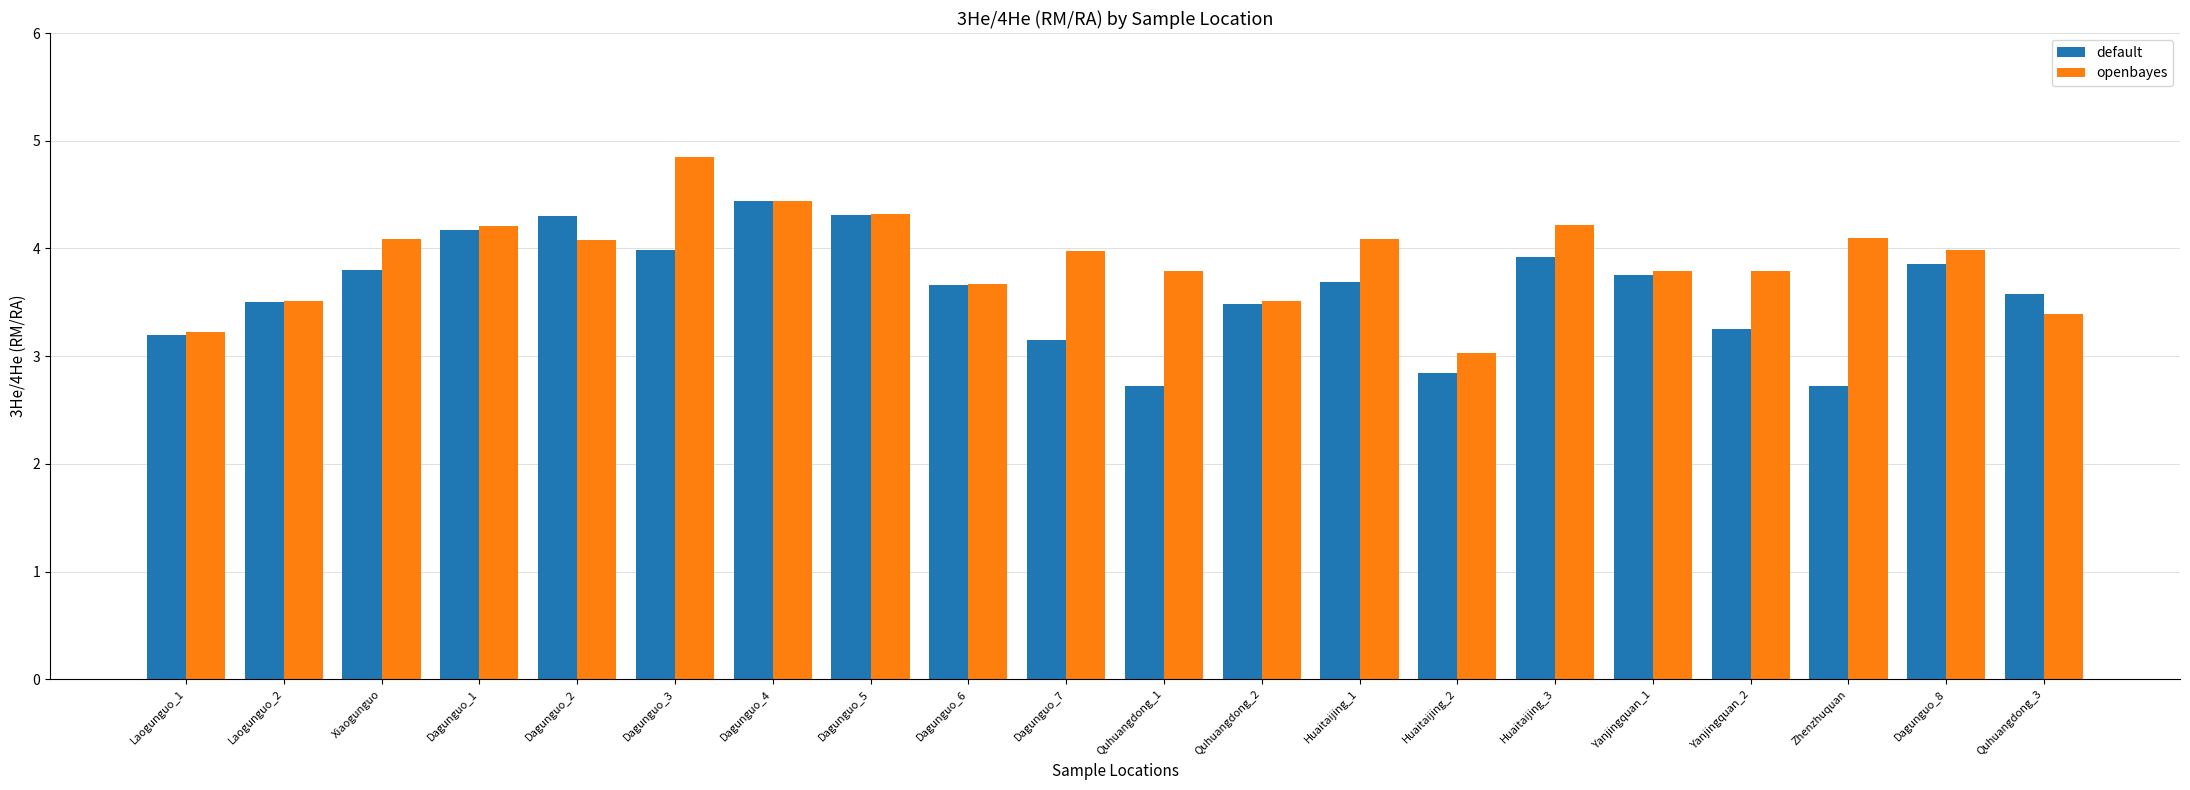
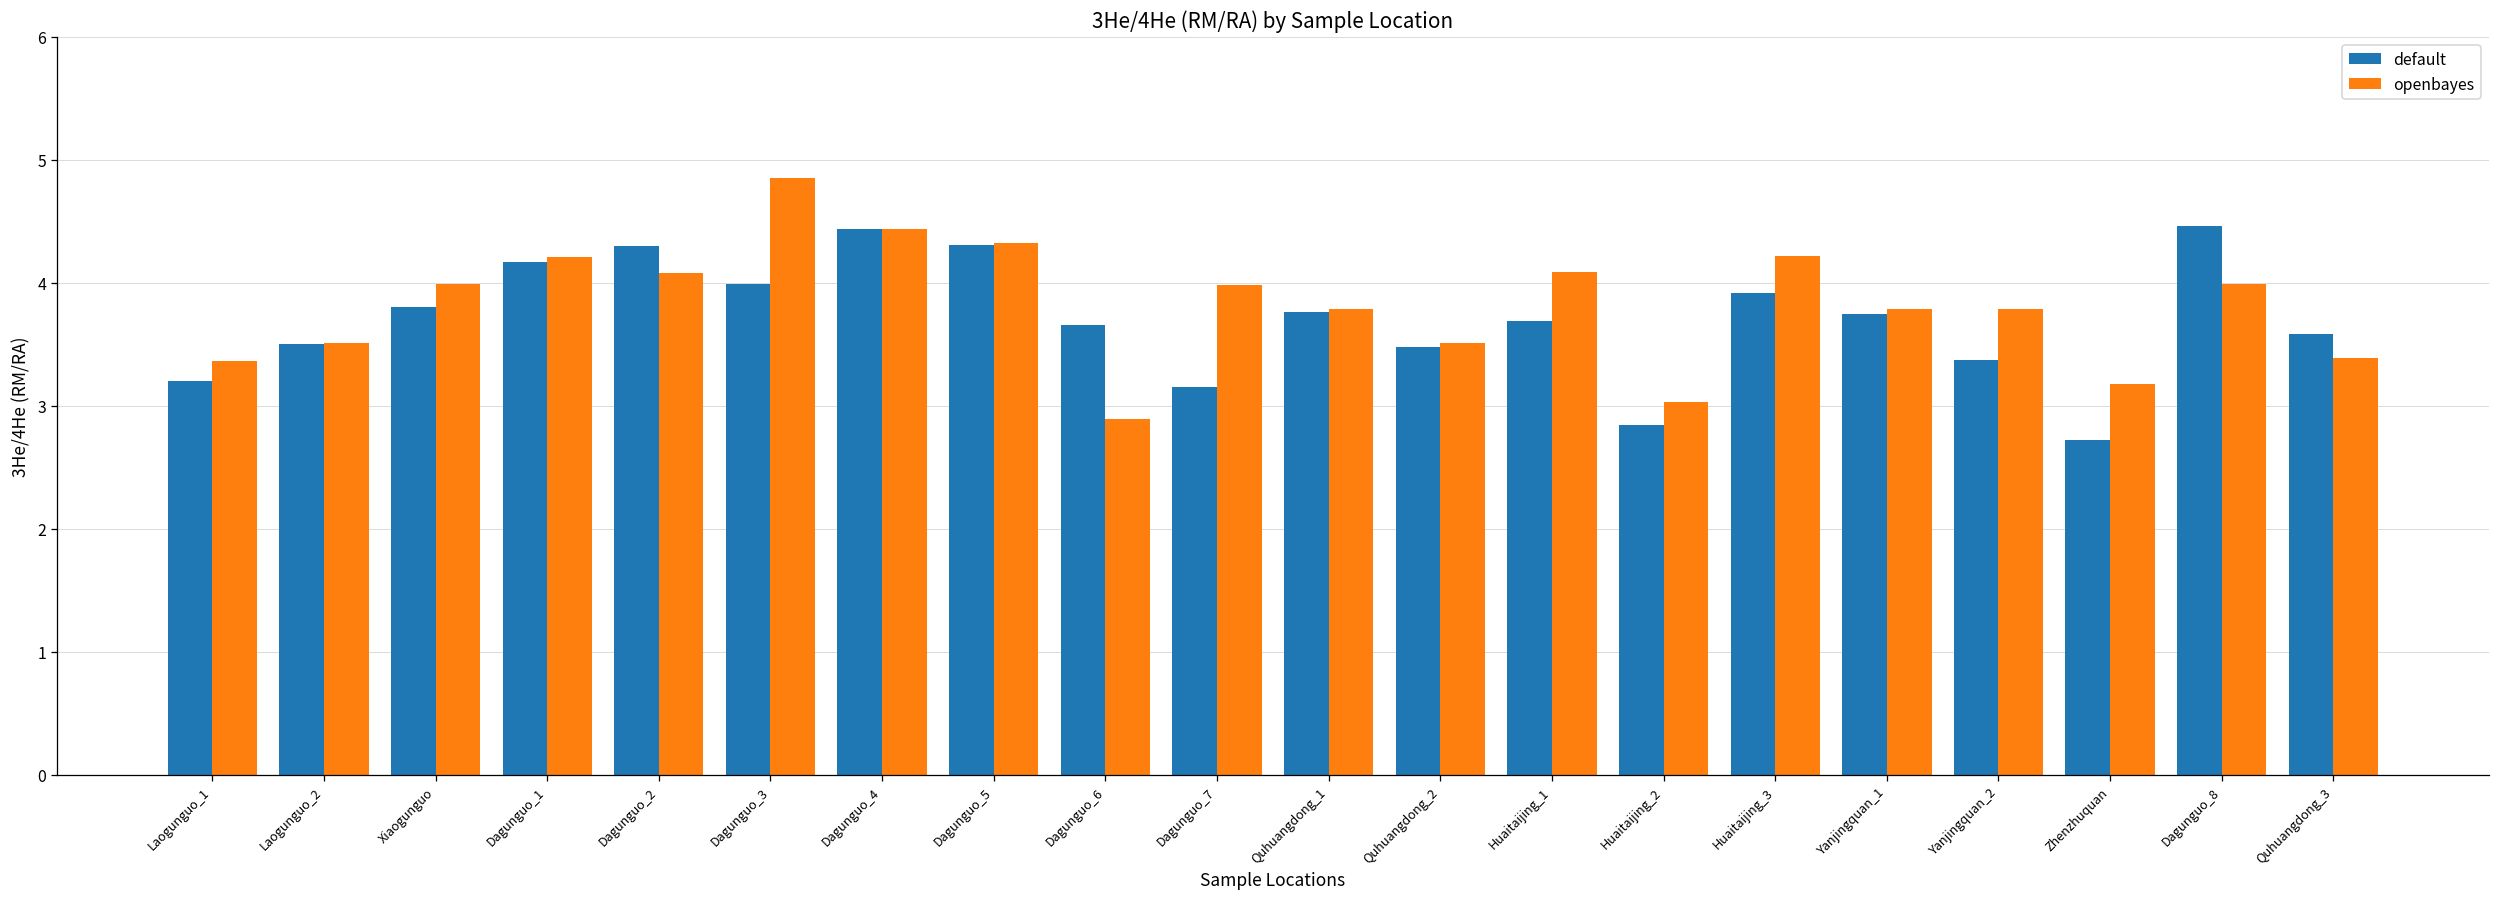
openbayes, Laogunguo_1: 3.22 -> 3.36
openbayes, Xiaogunguo: 4.09 -> 3.99
openbayes, Dagunguo_6: 3.67 -> 2.89
default, Quhuangdong_1: 2.72 -> 3.76
default, Yanjingquan_2: 3.25 -> 3.37
openbayes, Zhenzhuquan: 4.10 -> 3.18
default, Dagunguo_8: 3.86 -> 4.46
